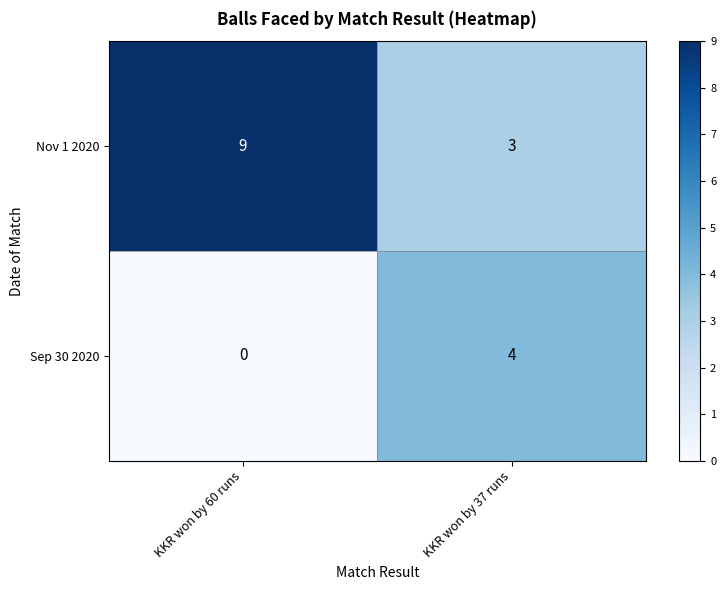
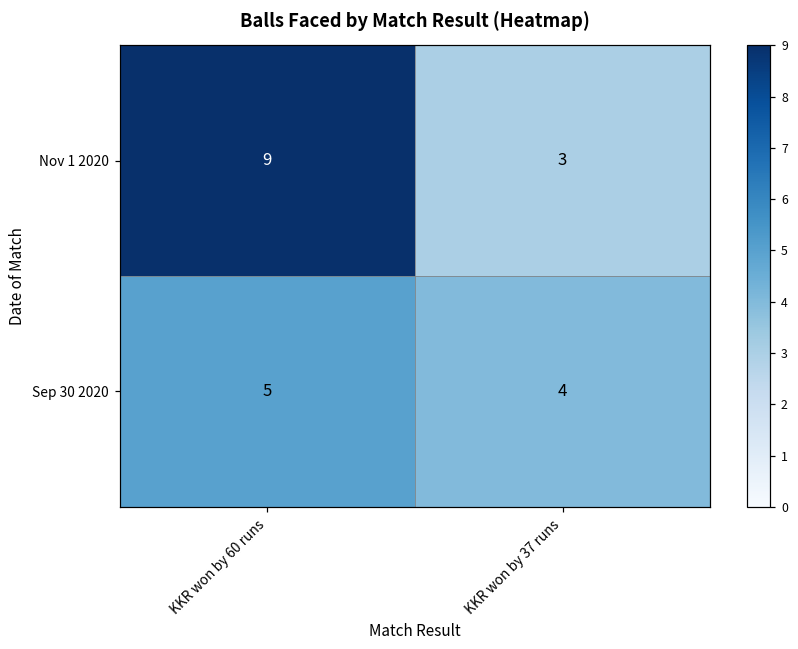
Sep 30 2020, KKR won by 60 runs: 0 -> 5
